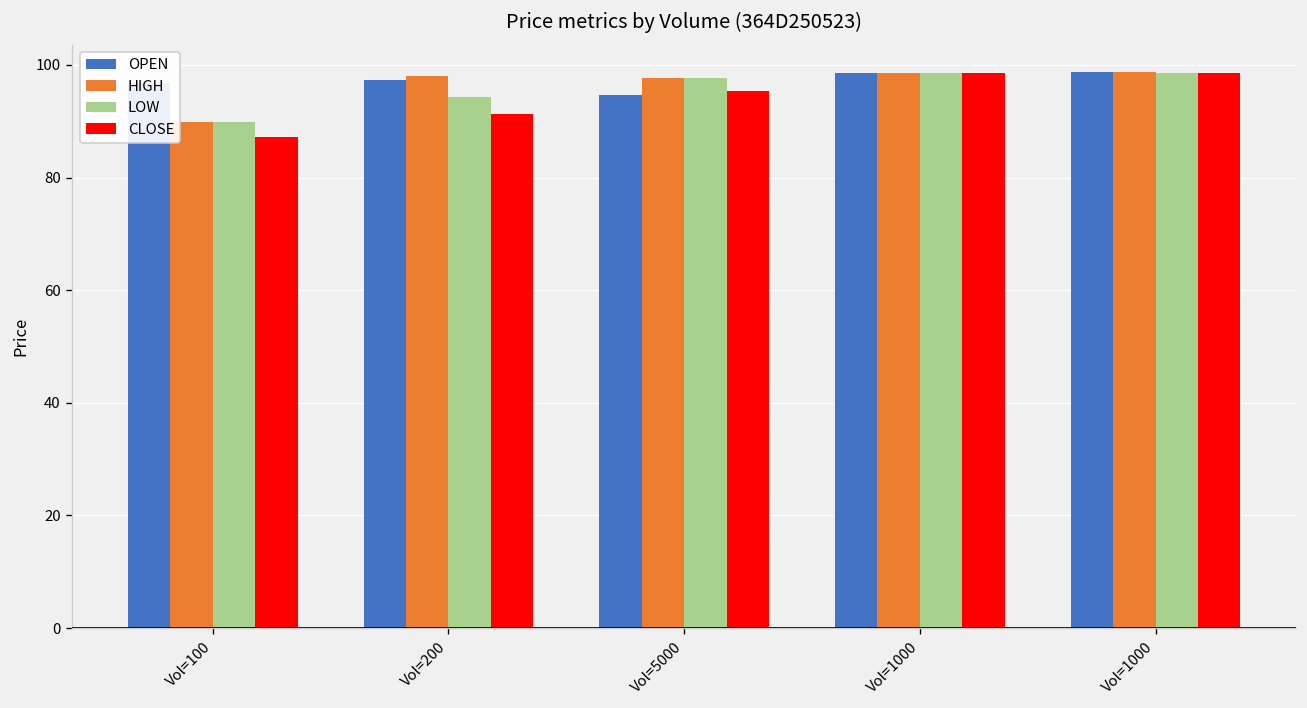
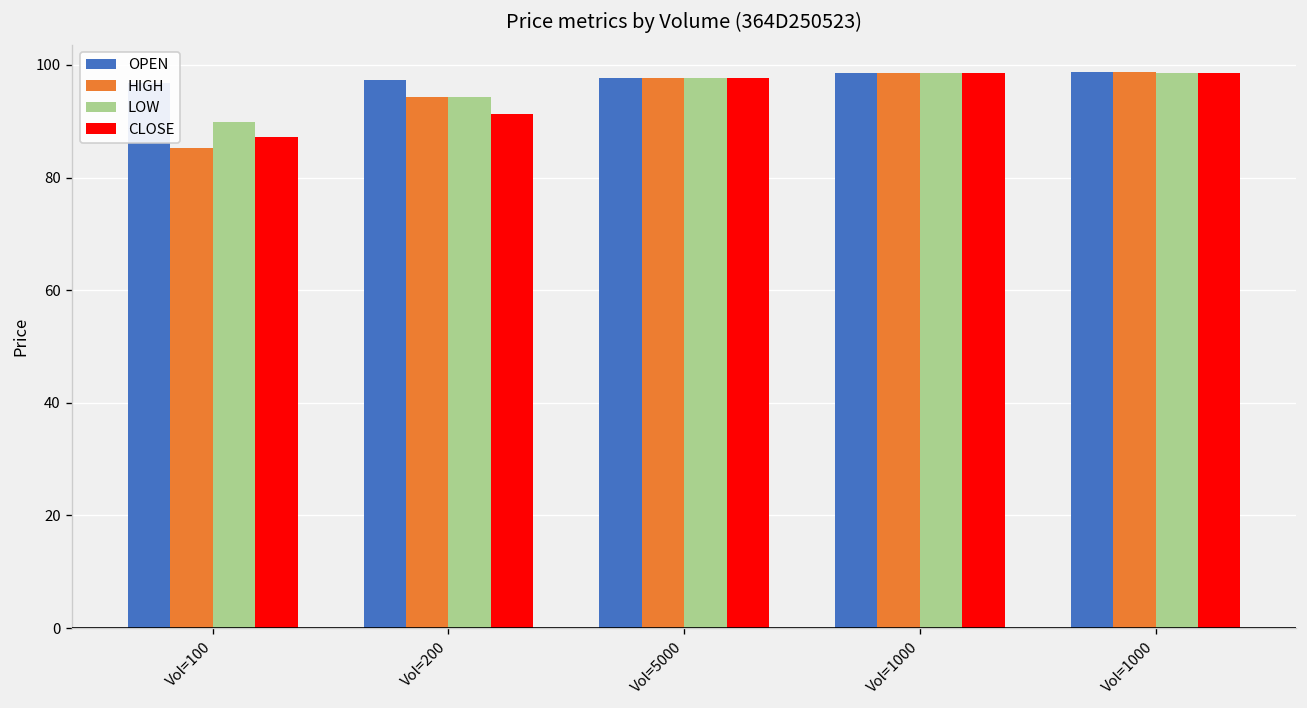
HIGH, Vol=100: 90 -> 85
HIGH, Vol=200: 98 -> 94
OPEN, Vol=5000: 95 -> 98
CLOSE, Vol=5000: 95 -> 98
